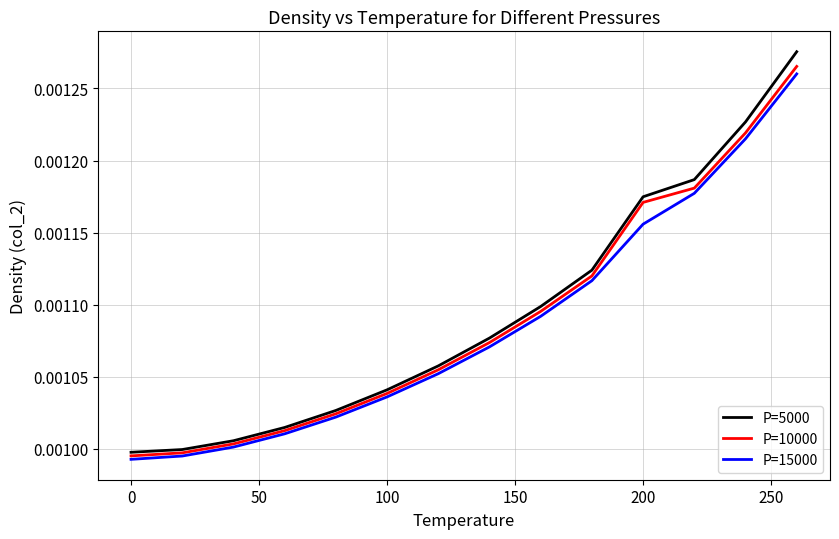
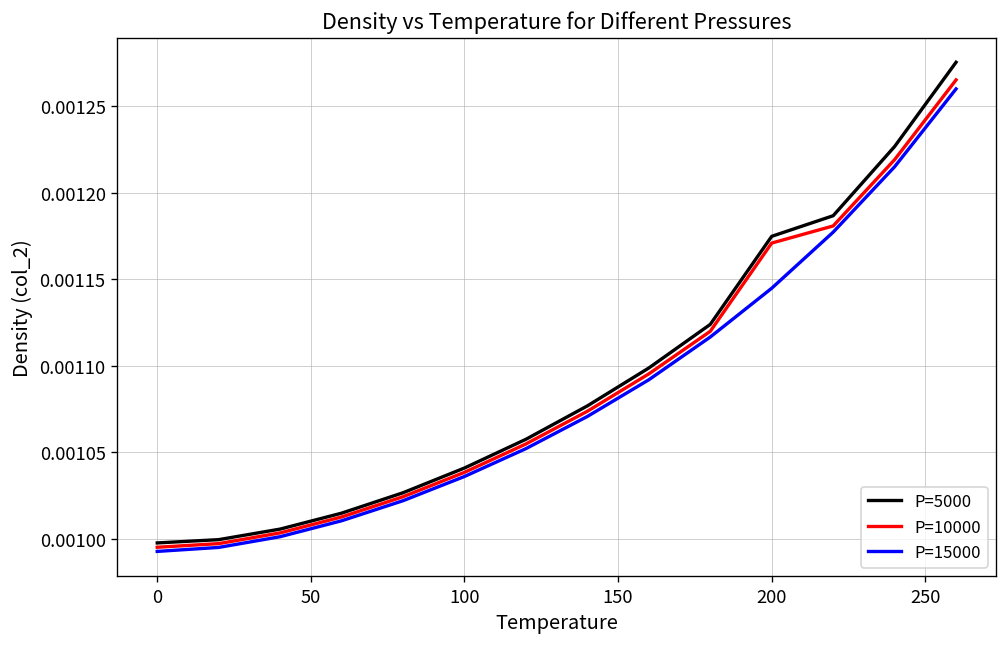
P=15000, 200: 0.001156 -> 0.001145
